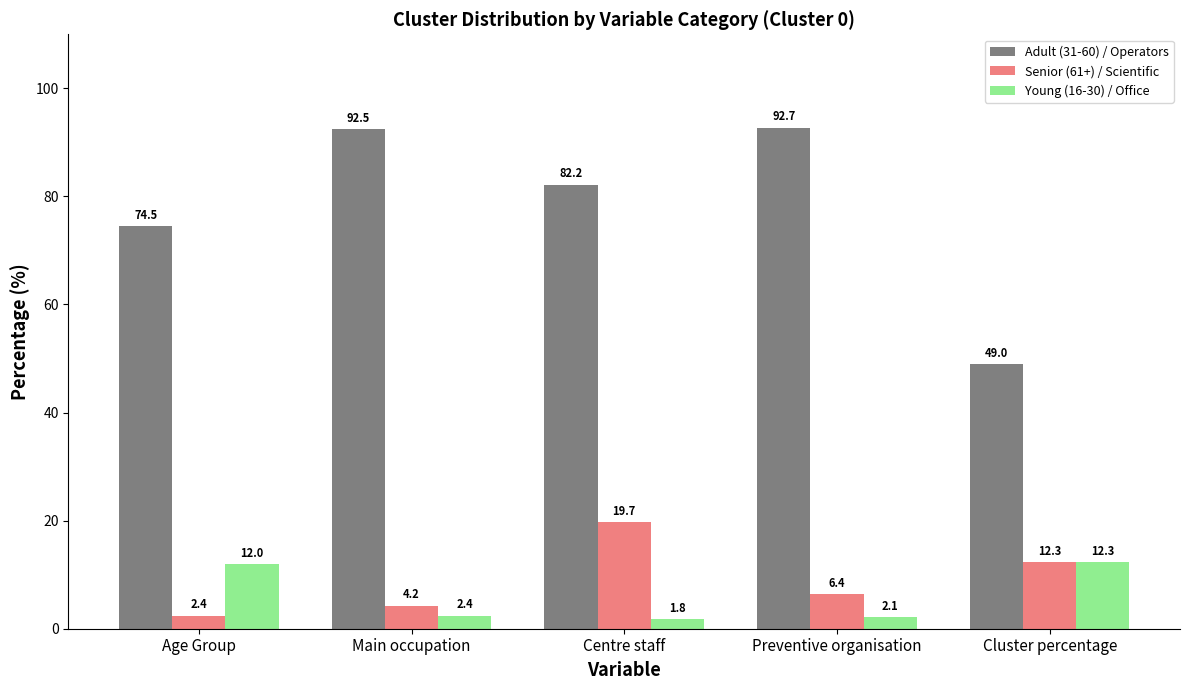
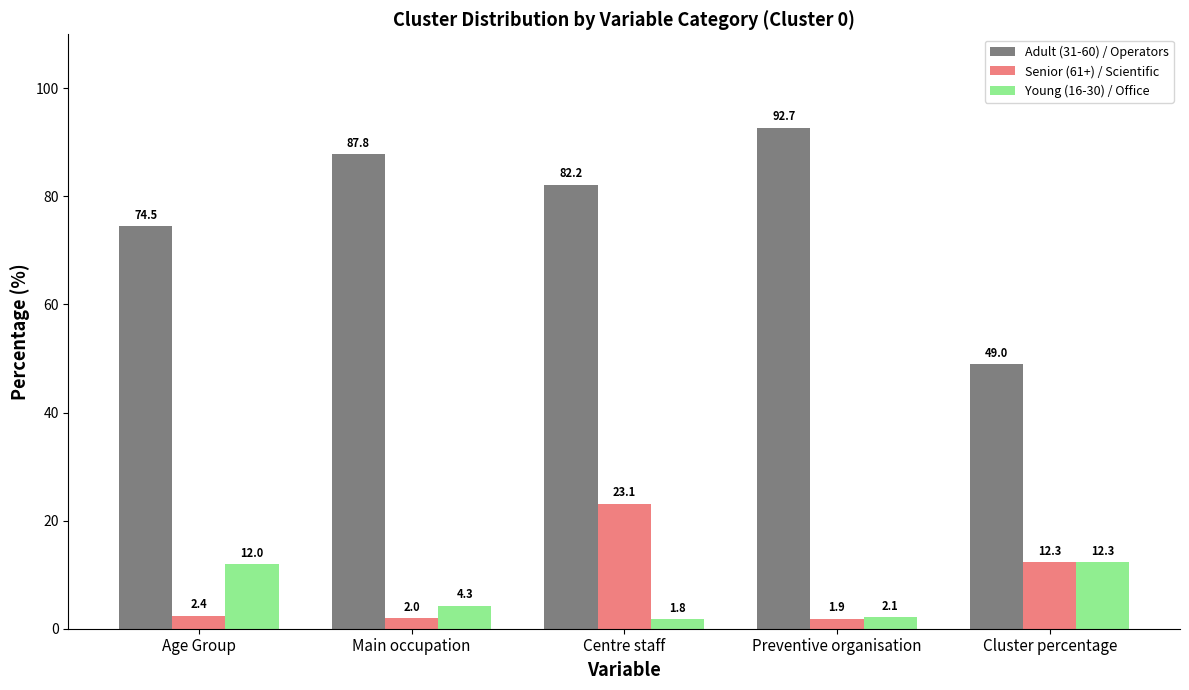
Adult (31-60) / Operators, Main occupation: 92.5 -> 87.8
Senior (61+) / Scientific, Main occupation: 4.2 -> 2.0
Young (16-30) / Office, Main occupation: 2.4 -> 4.3
Senior (61+) / Scientific, Centre staff: 19.7 -> 23.1
Senior (61+) / Scientific, Preventive organisation: 6.4 -> 1.9
